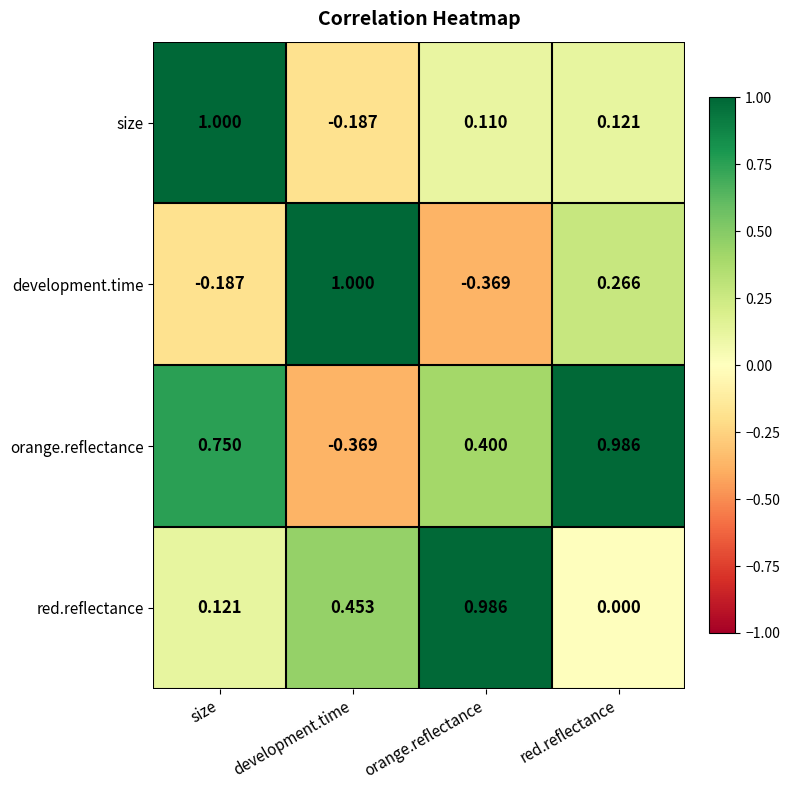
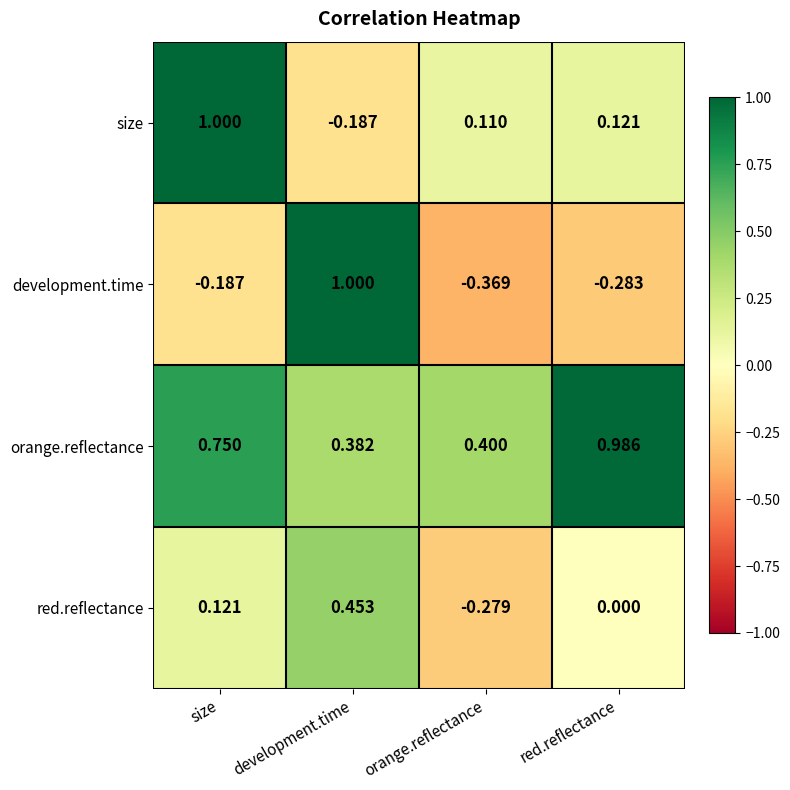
development.time, red.reflectance: 0.266 -> -0.283
orange.reflectance, development.time: -0.369 -> 0.382
red.reflectance, orange.reflectance: 0.986 -> -0.279
